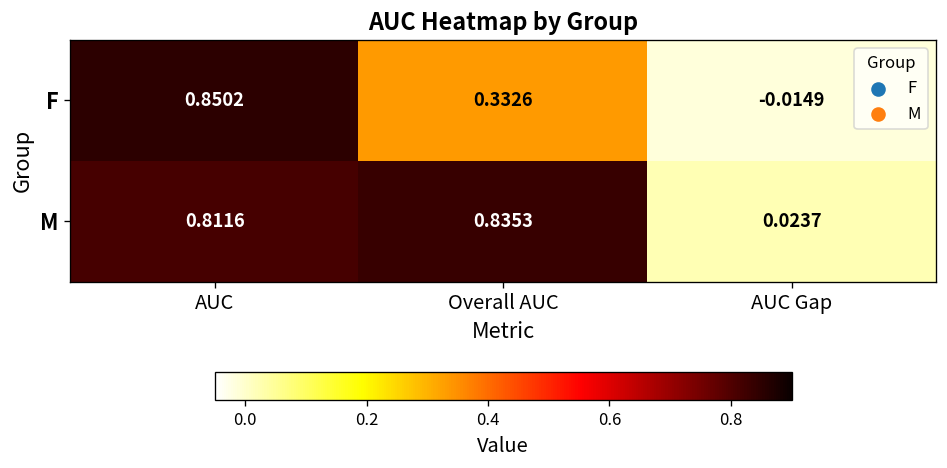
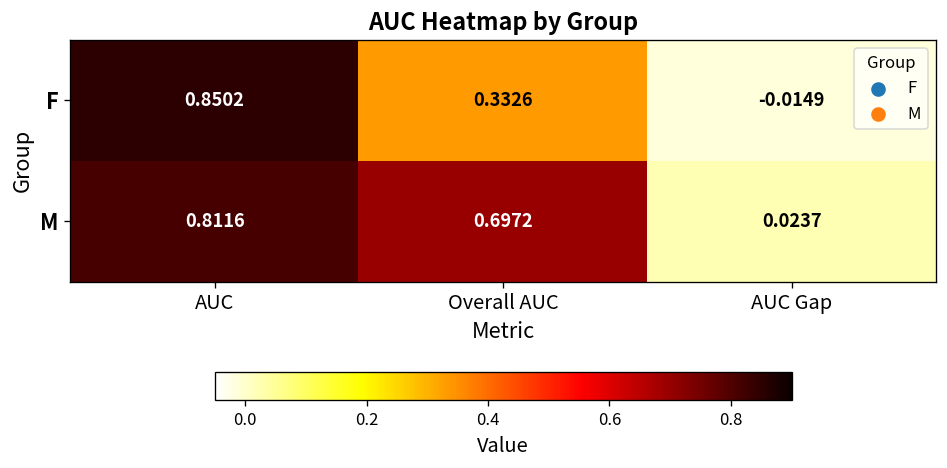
M, Overall AUC: 0.8353 -> 0.6972
